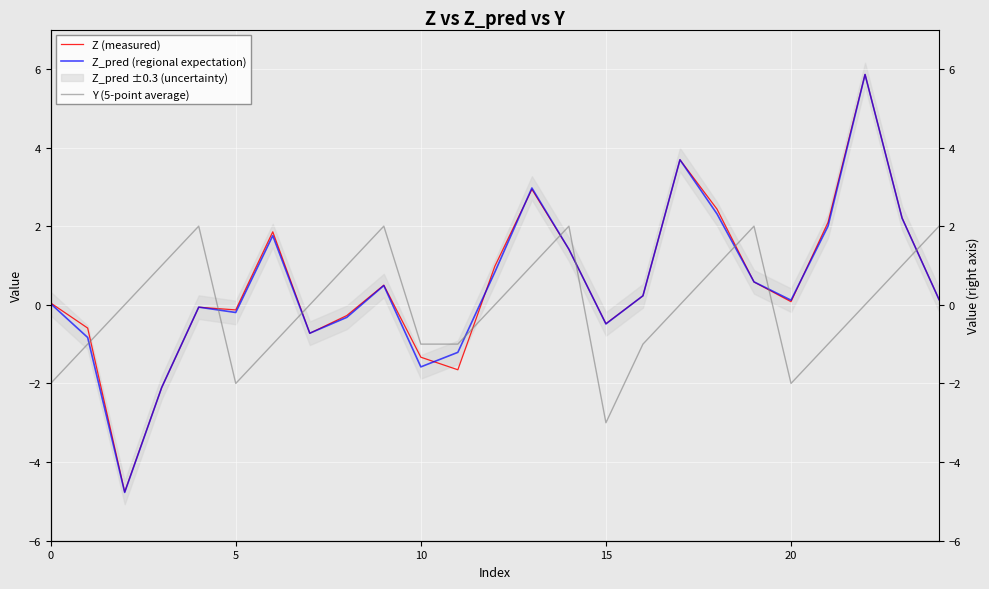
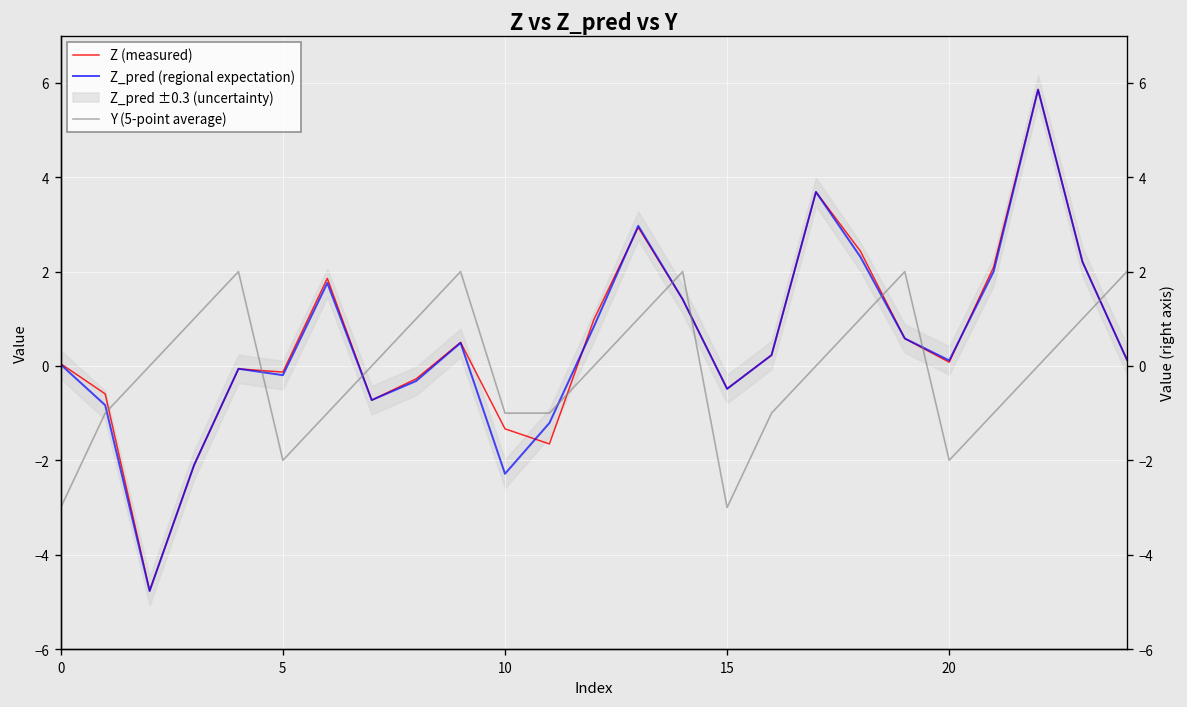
Y (5-point average), 0: -2 -> -3
Z_pred (regional expectation), 10: -1.6 -> -2.3
